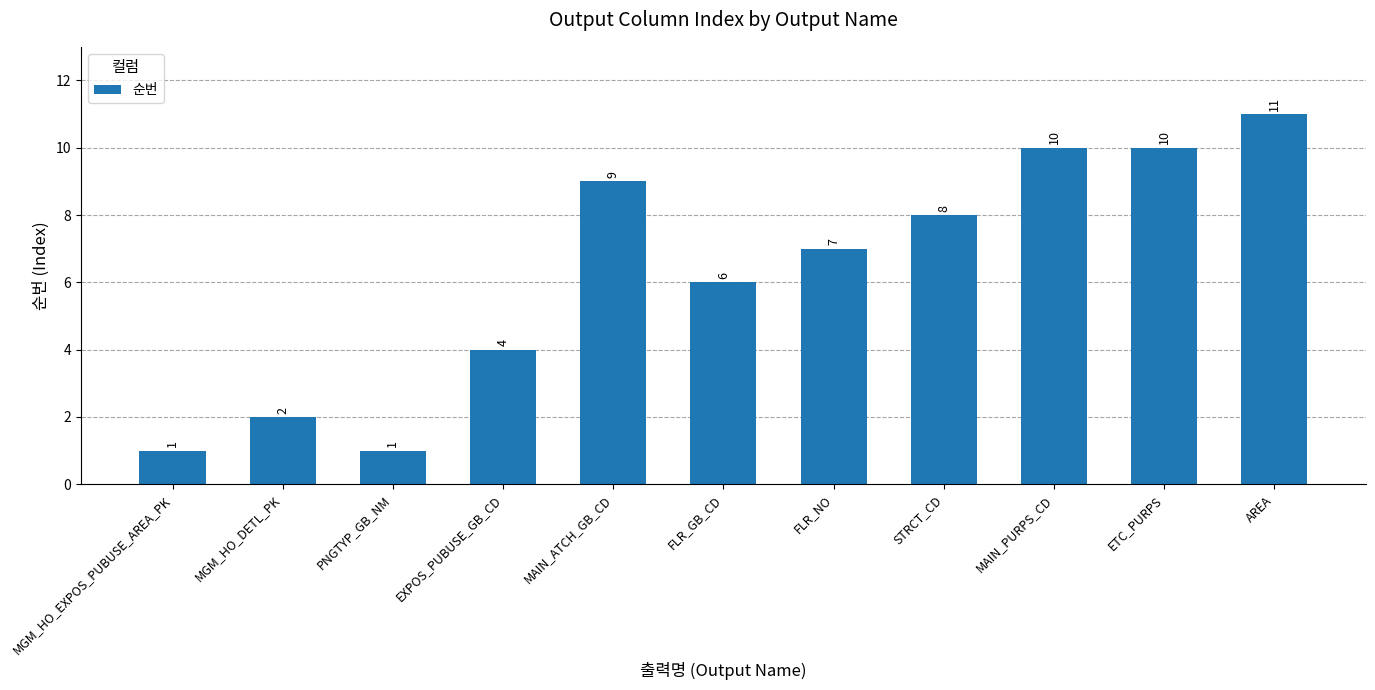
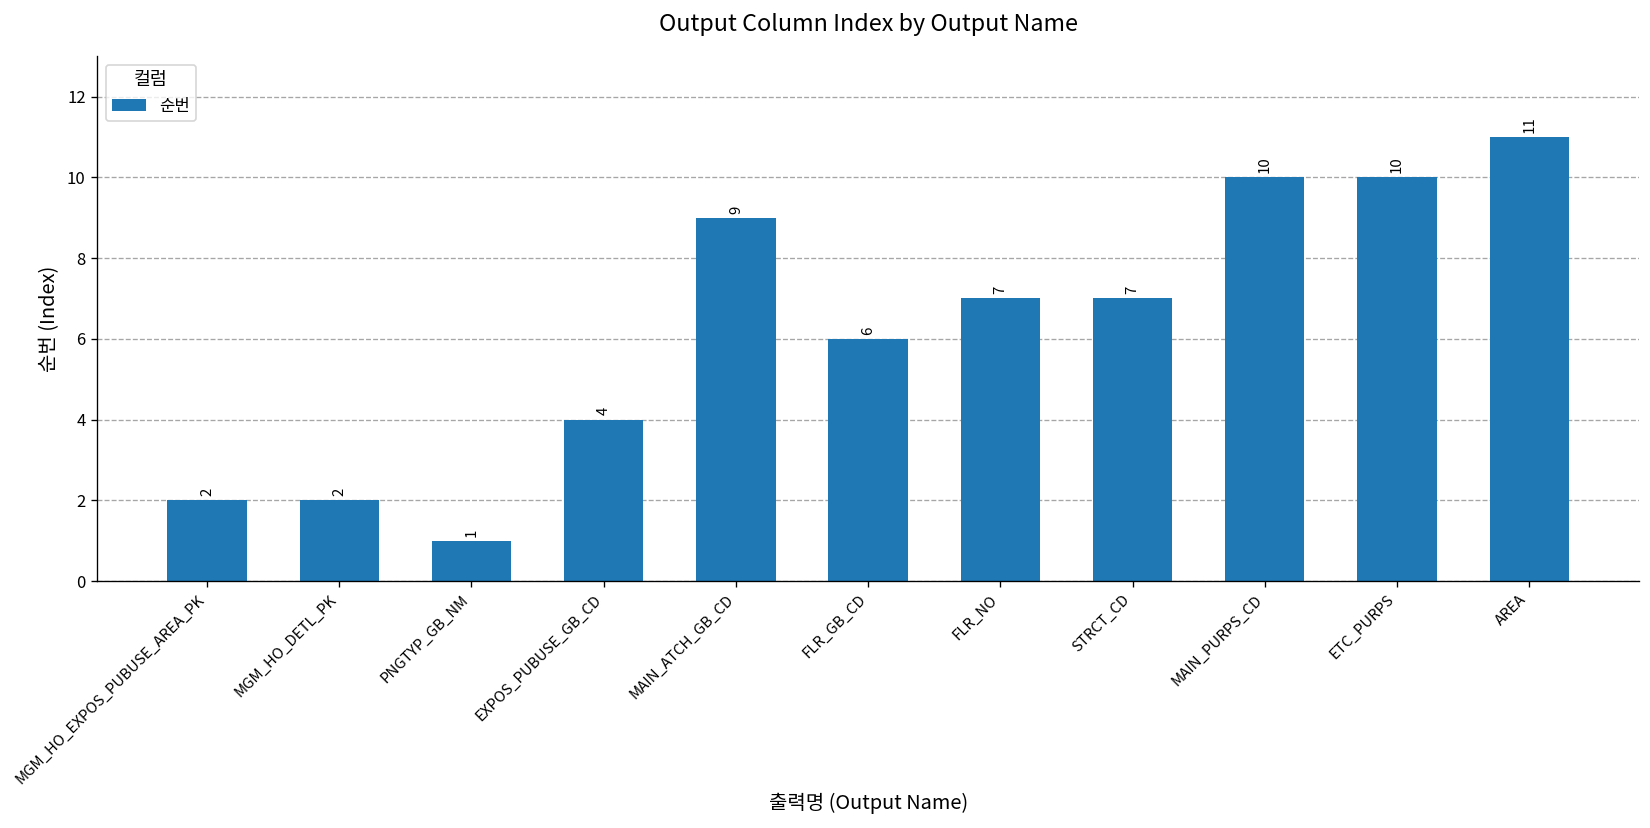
MGM_HO_EXPOS_PUBUSE_AREA_PK: 1 -> 2
STRCT_CD: 8 -> 7
